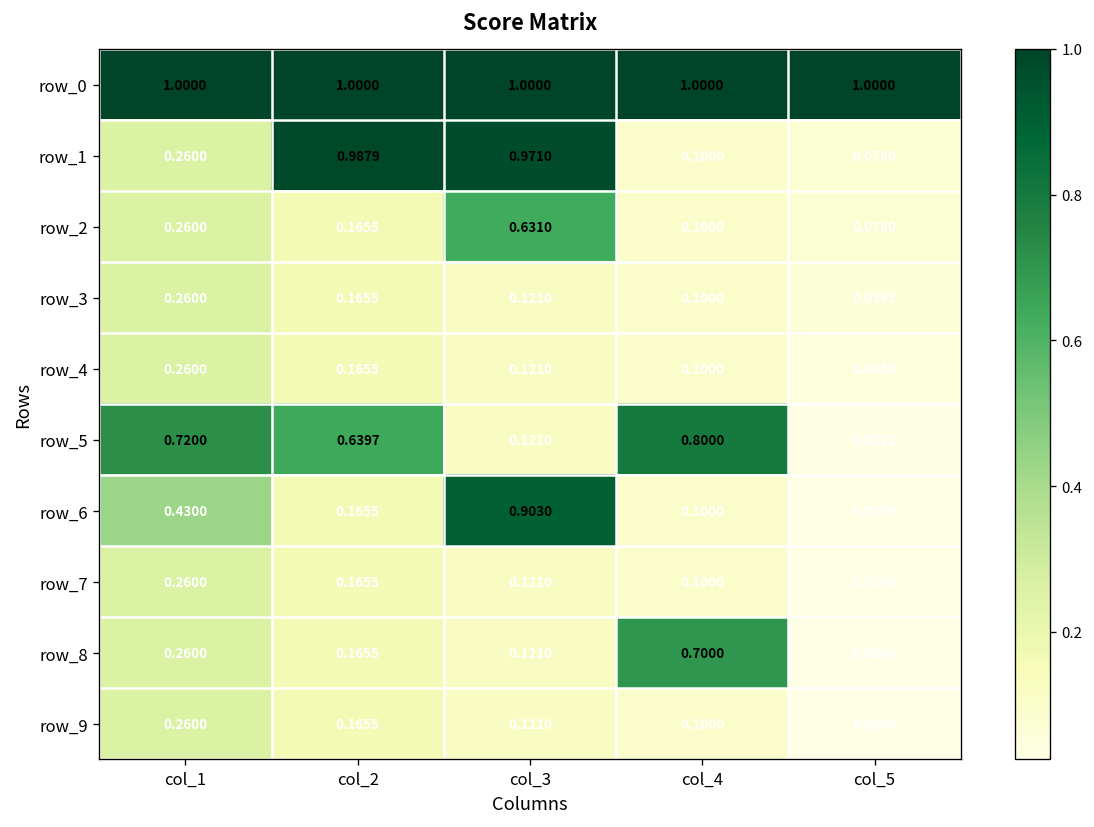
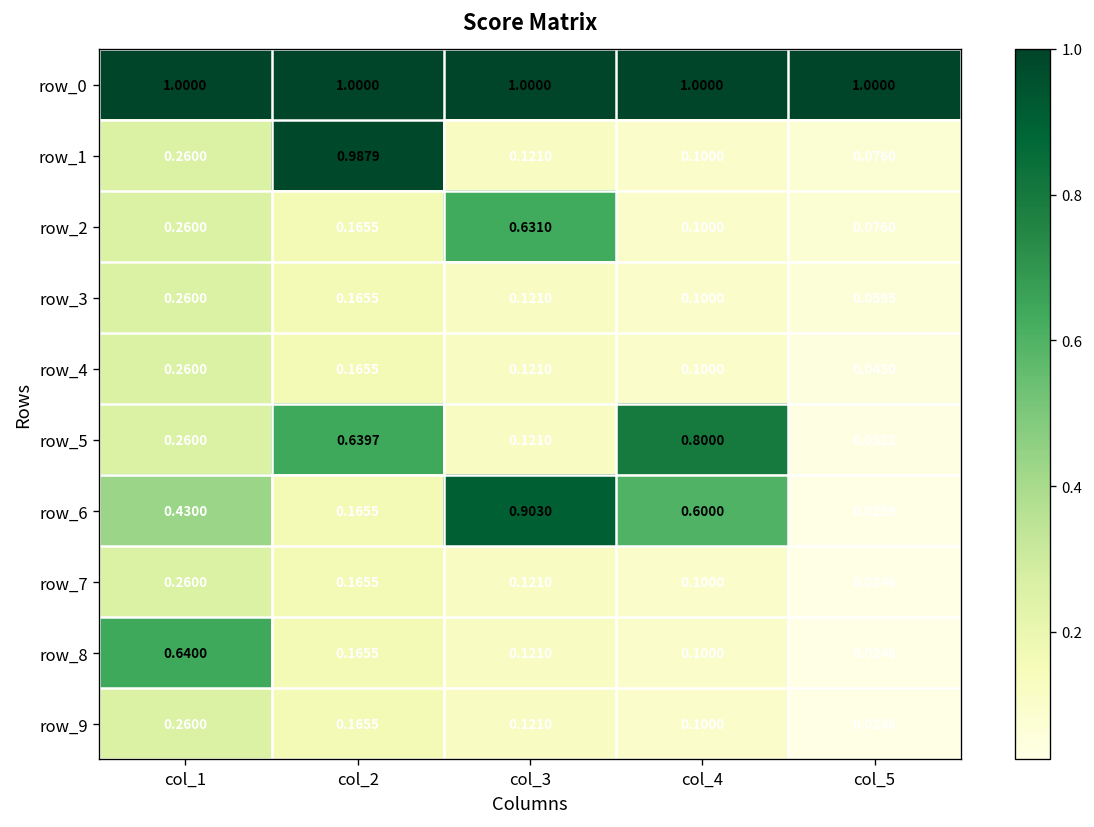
row_1, col_3: 0.9710 -> 0.1210
row_5, col_1: 0.7200 -> 0.2600
row_6, col_4: 0.1000 -> 0.6000
row_8, col_1: 0.2600 -> 0.6400
row_8, col_4: 0.7000 -> 0.1000
